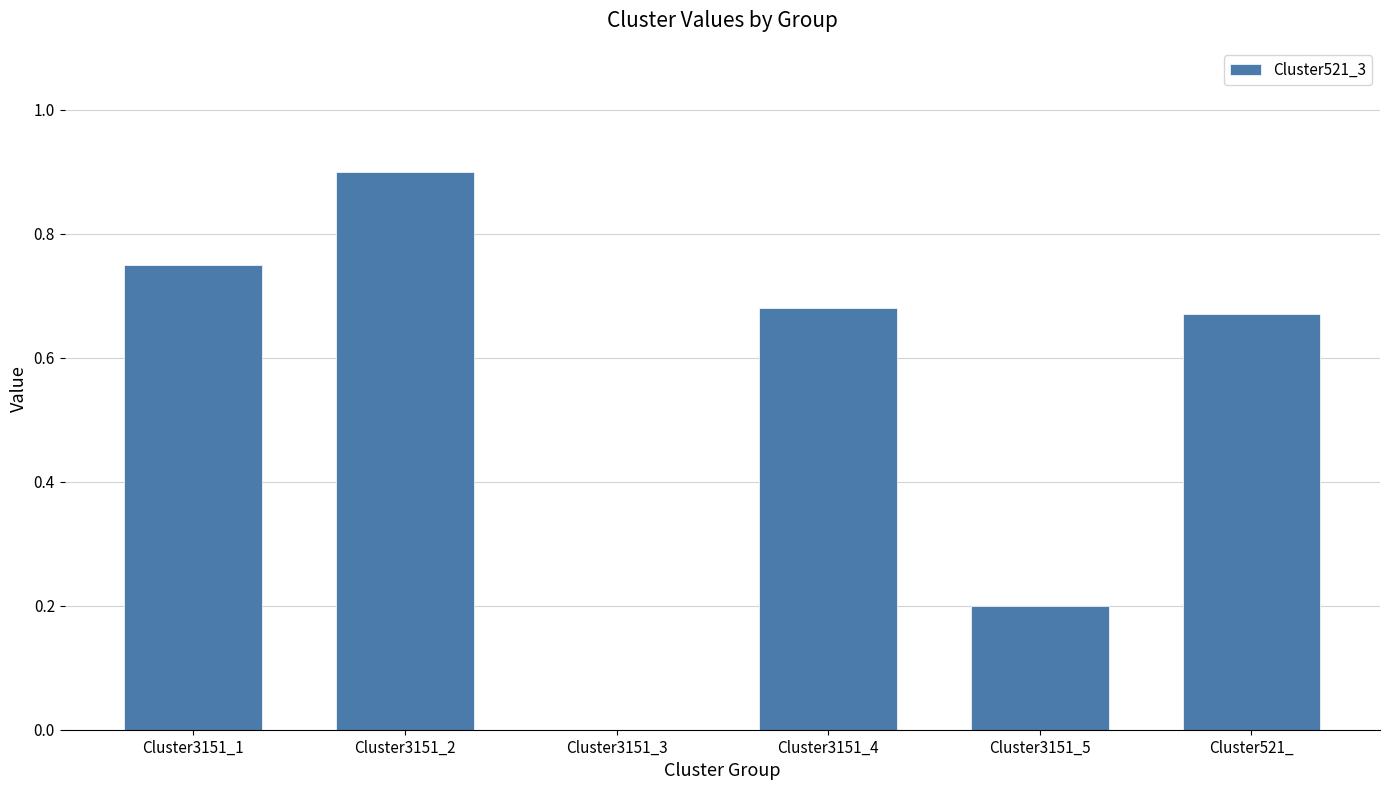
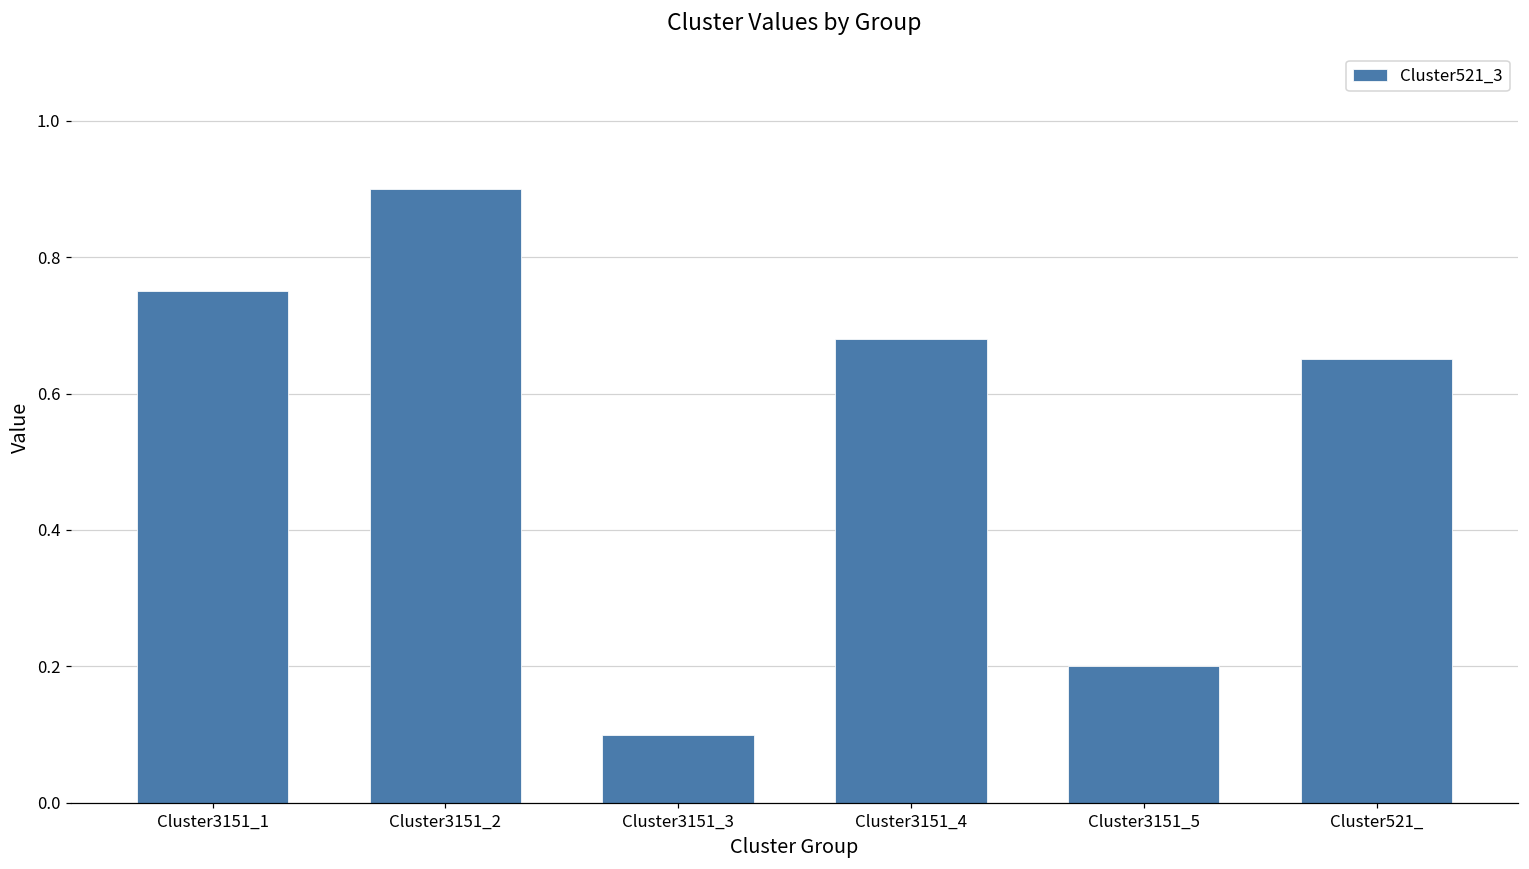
Cluster3151_3: 0.0 -> 0.1
Cluster521_: 0.67 -> 0.65
